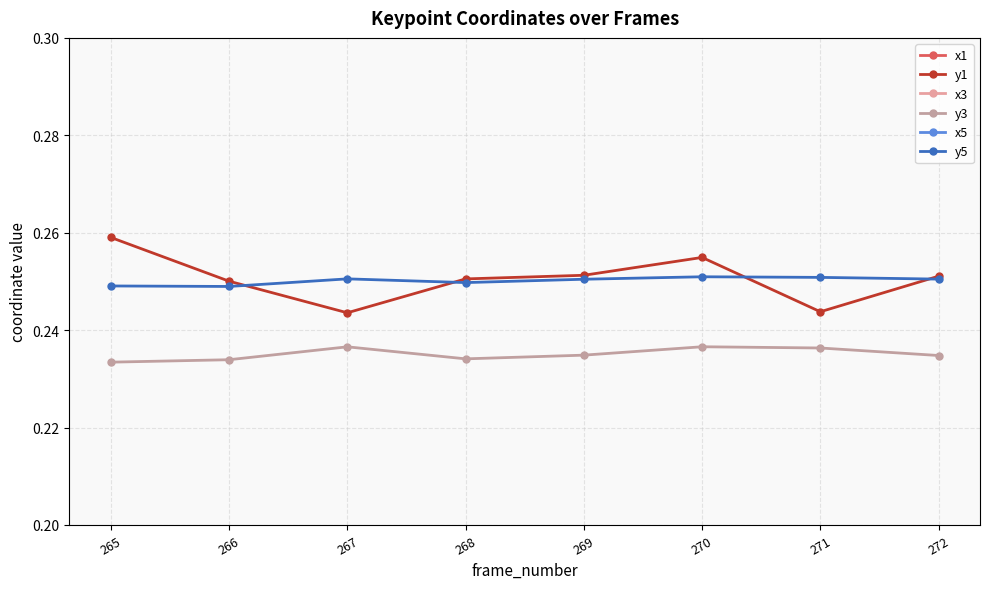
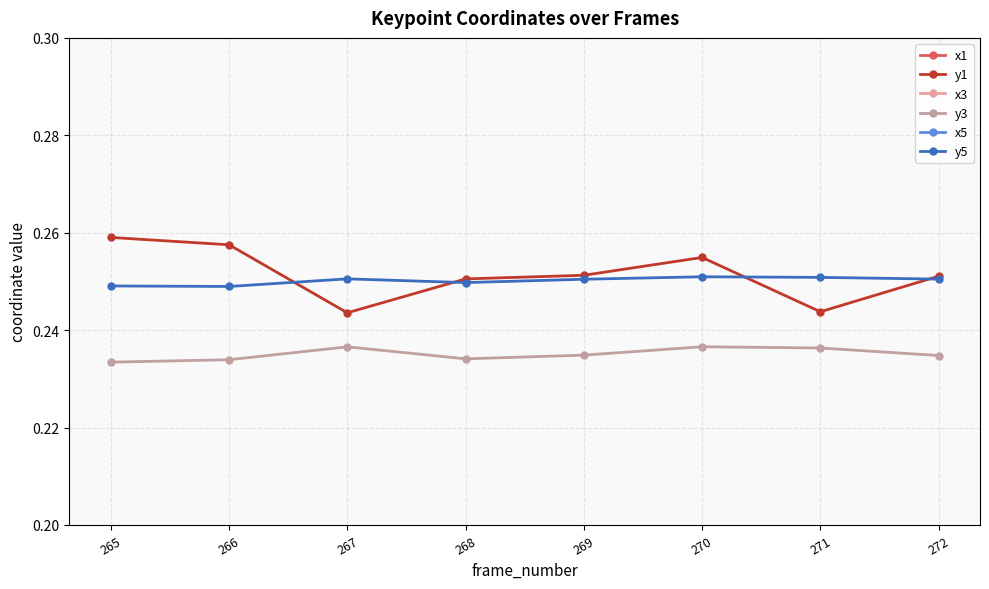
y1, 266: 0.250 -> 0.258
